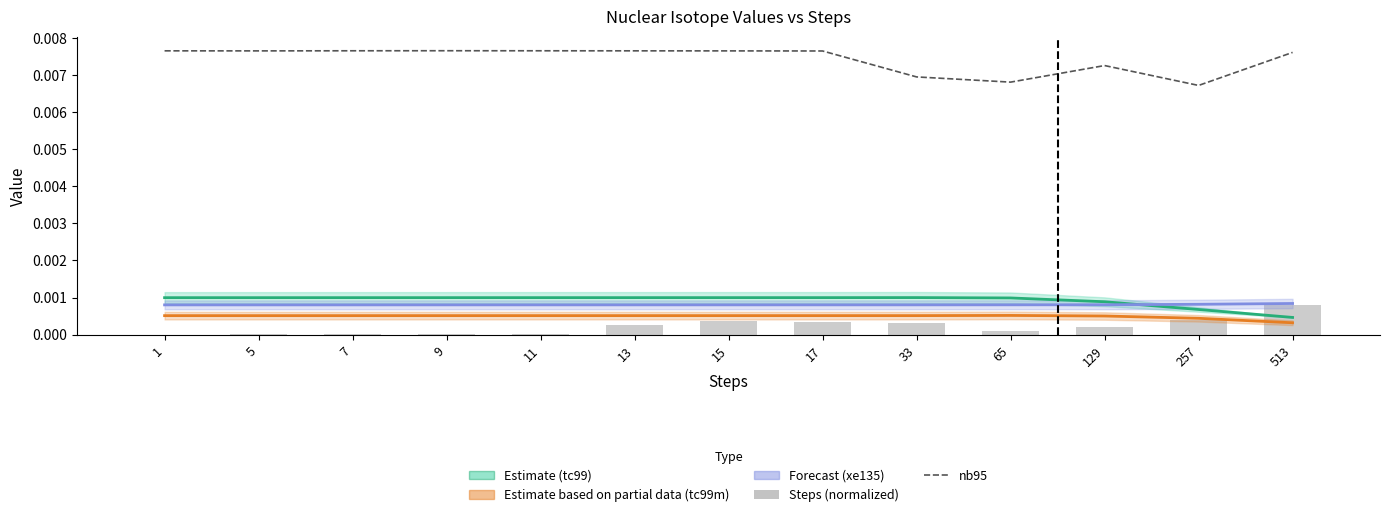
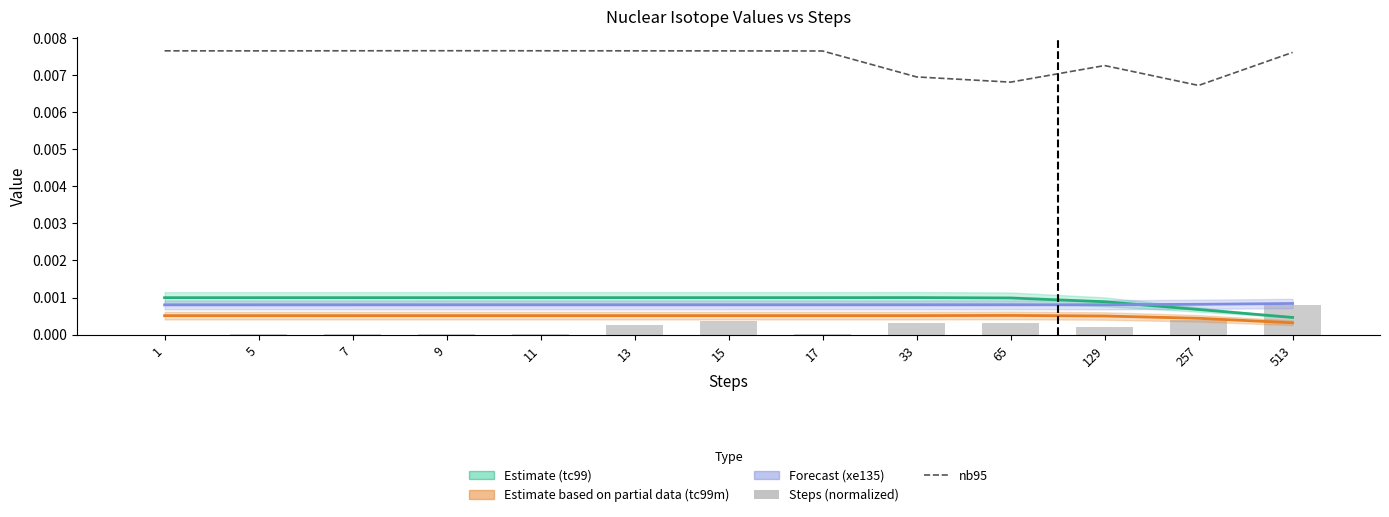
Steps (normalized), 17: 0.0003 -> 0.0000
Steps (normalized), 65: 0.0001 -> 0.0003
